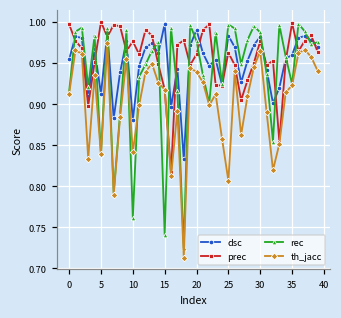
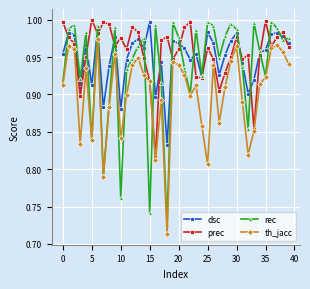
dsc, 20: 0.99 -> 0.97
